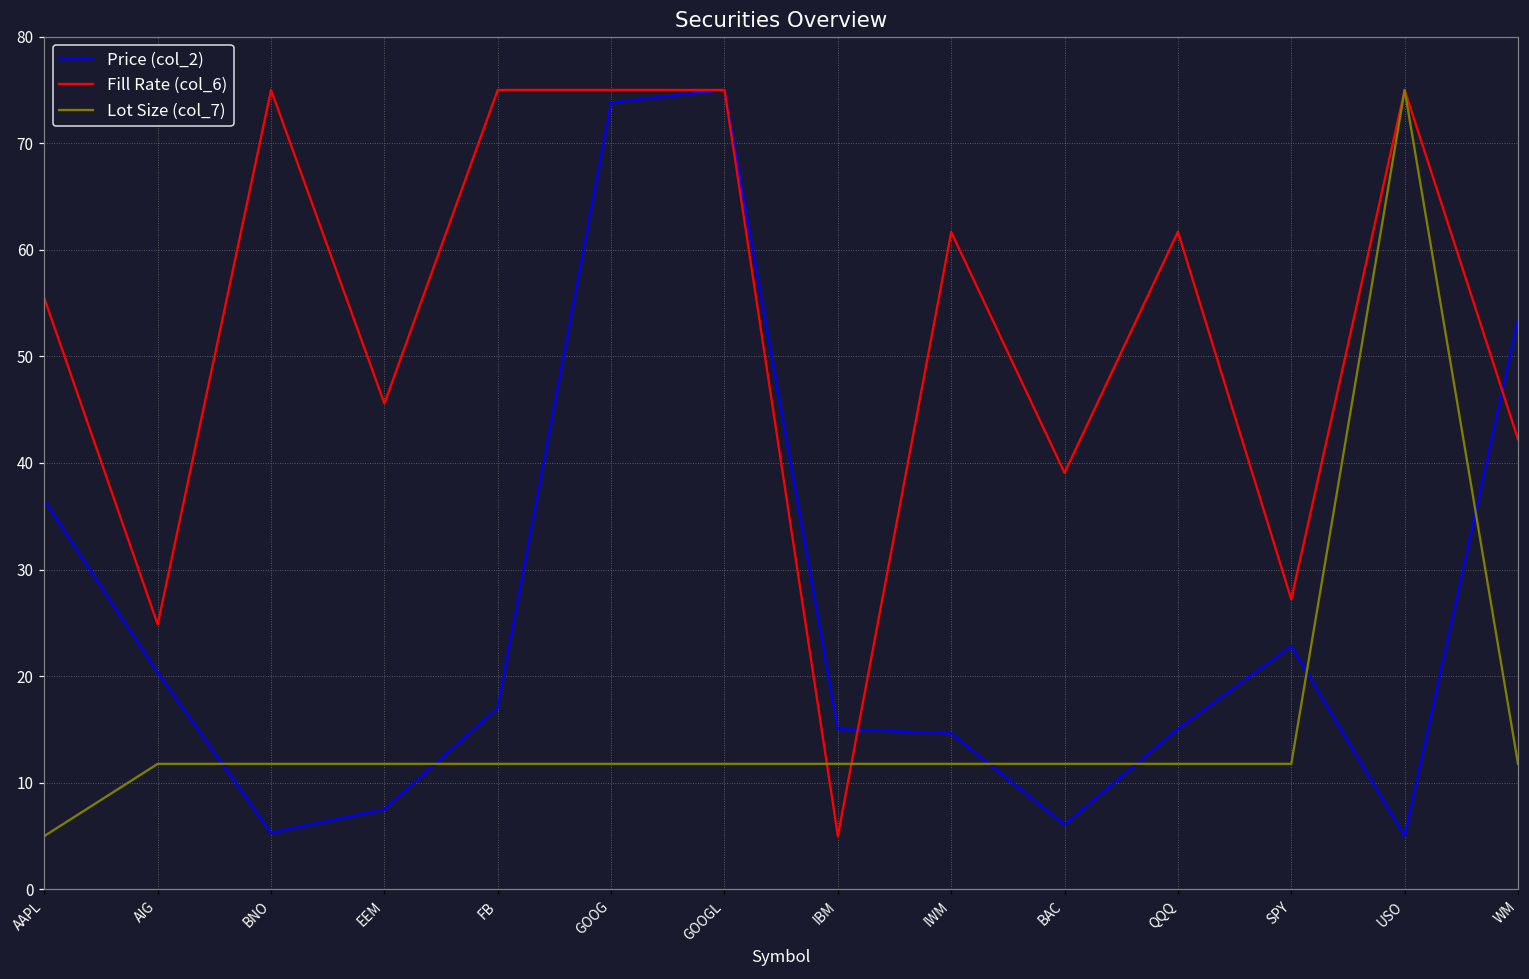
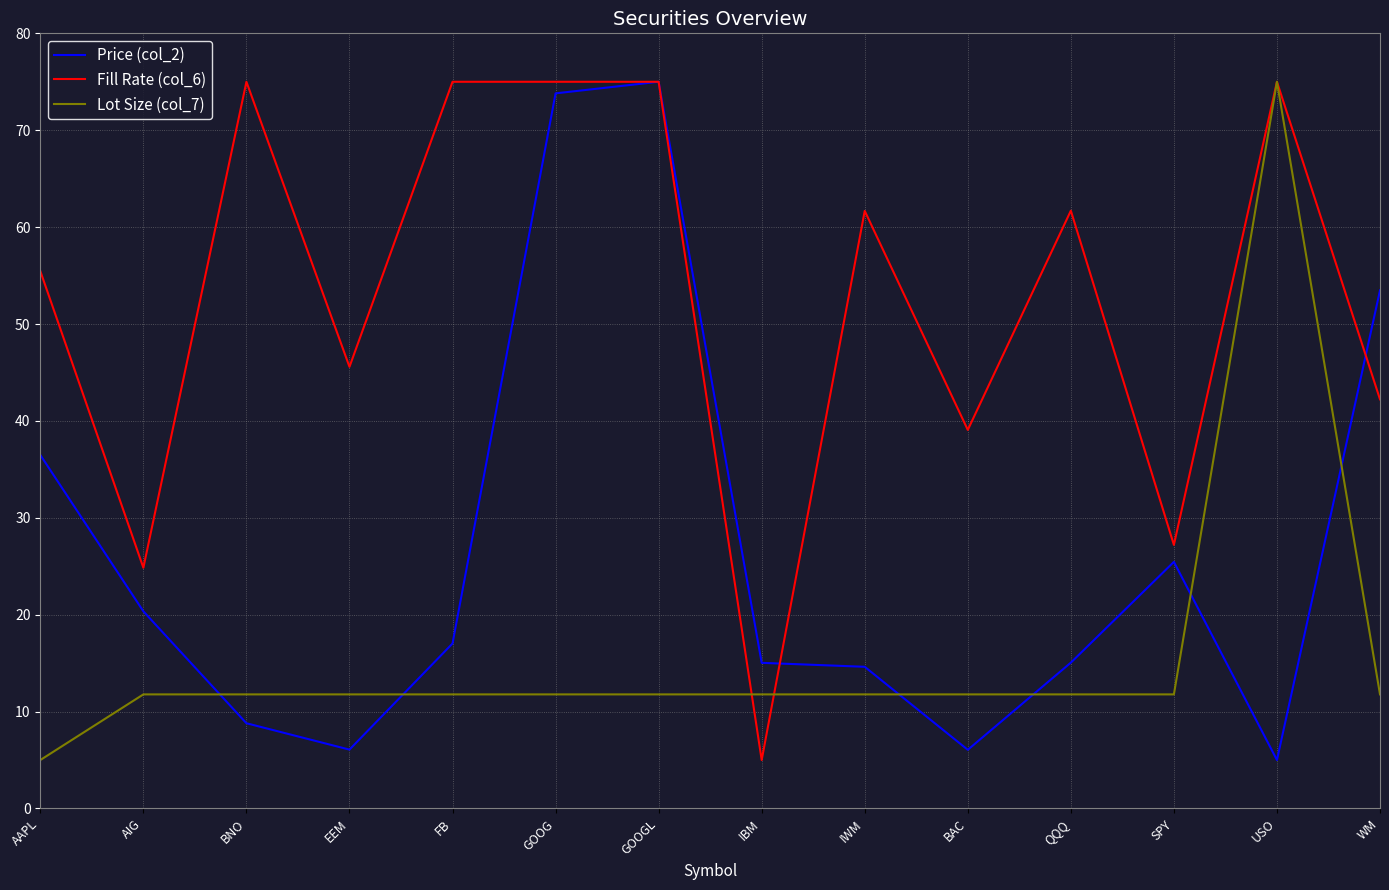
Price (col_2), BNO: 5 -> 9
Price (col_2), EEM: 8 -> 6
Price (col_2), SPY: 23 -> 25
